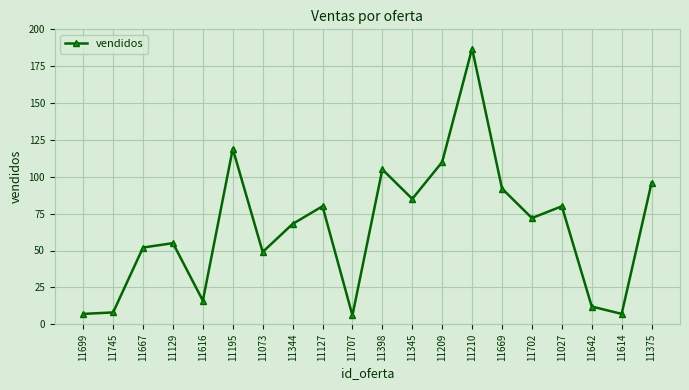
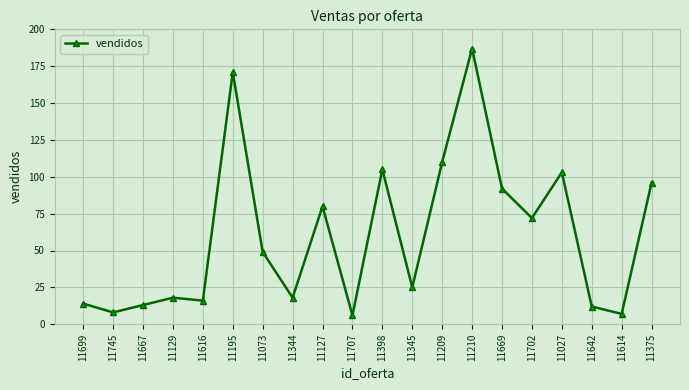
11699: 7 -> 14
11667: 52 -> 13
11129: 55 -> 18
11195: 119 -> 171
11344: 68 -> 18
11345: 85 -> 25
11027: 80 -> 103
